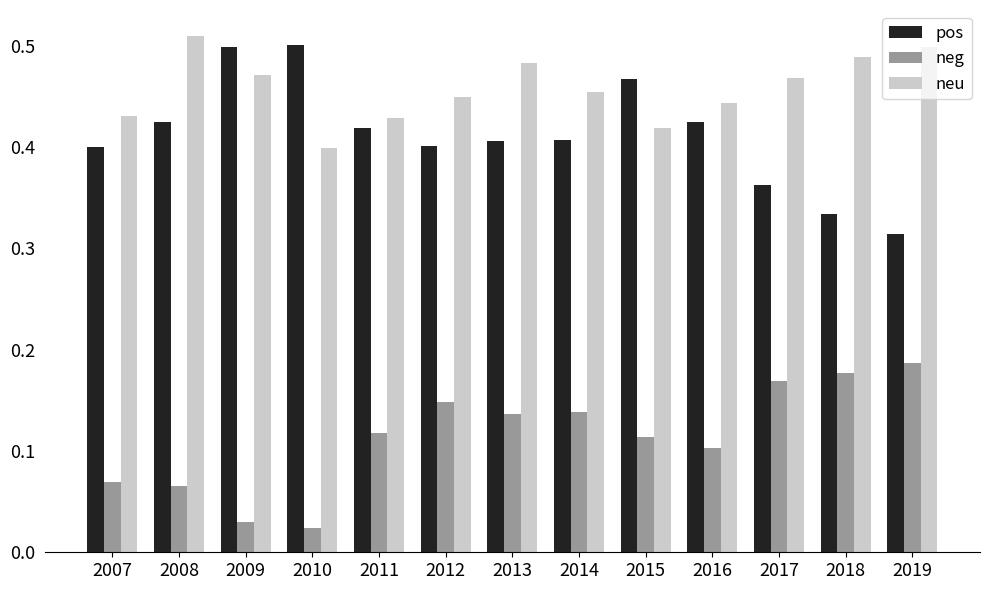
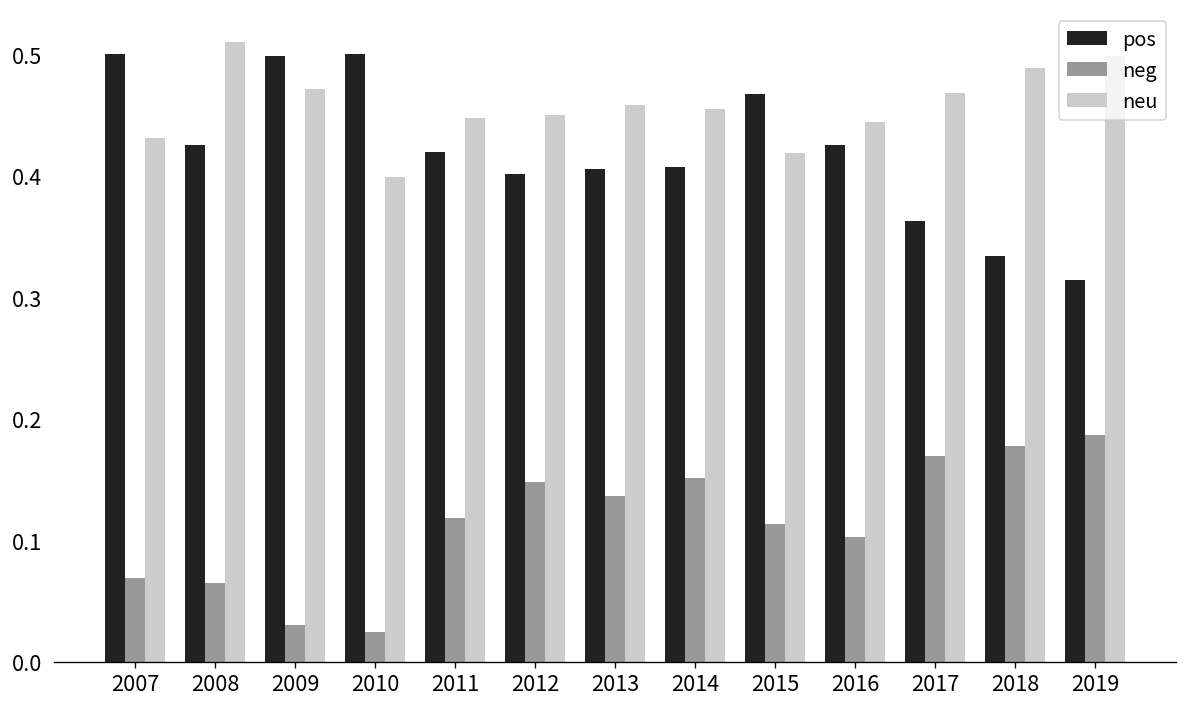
pos, 2007: 0.4 -> 0.5
neu, 2011: 0.429 -> 0.448
neu, 2013: 0.483 -> 0.458
neg, 2014: 0.138 -> 0.151
